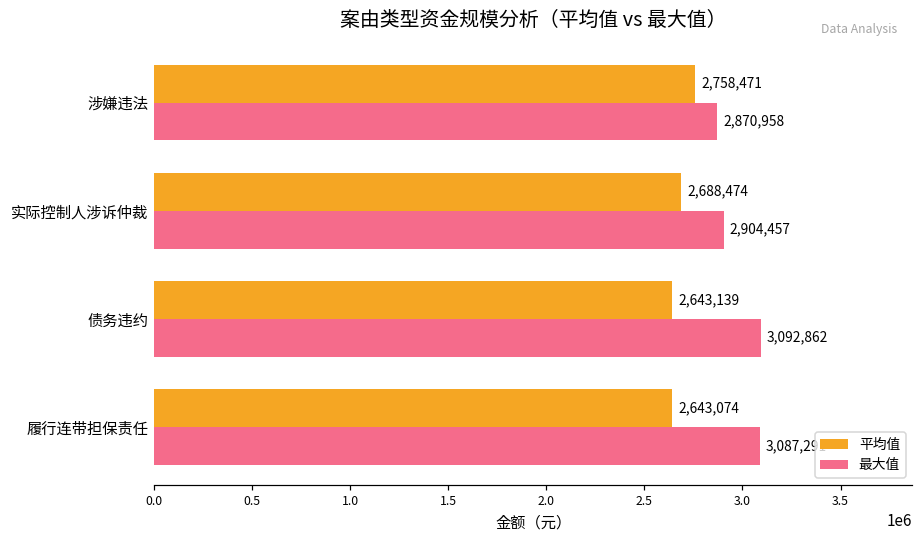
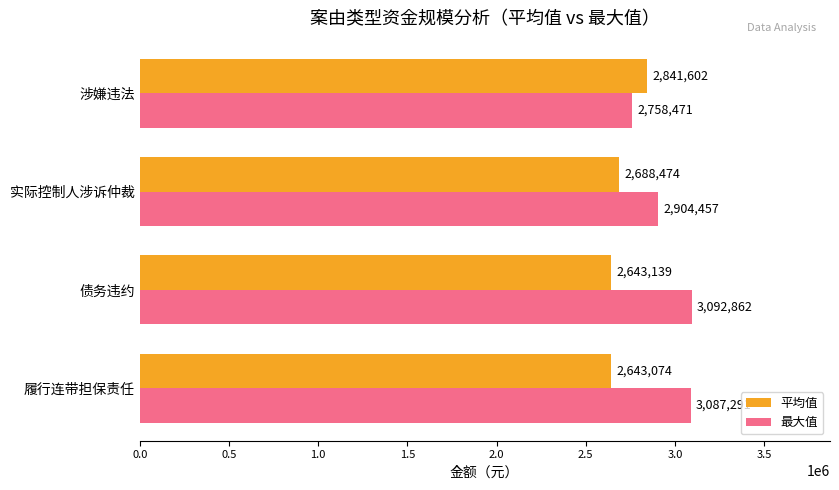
平均值, 涉嫌违法: 2,758,471 -> 2,841,602
最大值, 涉嫌违法: 2,870,958 -> 2,758,471
